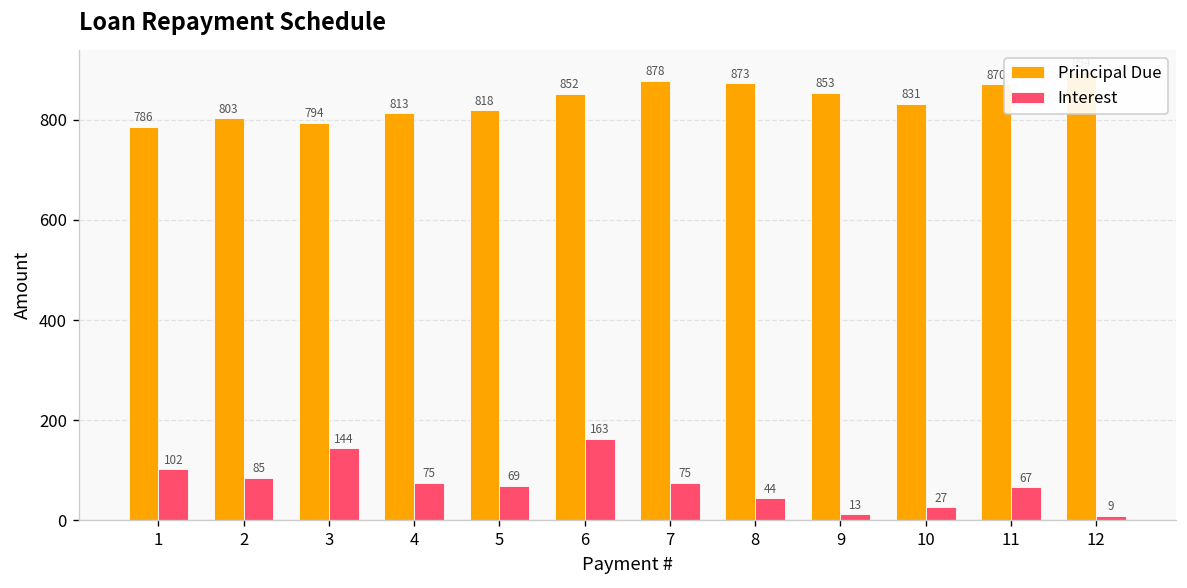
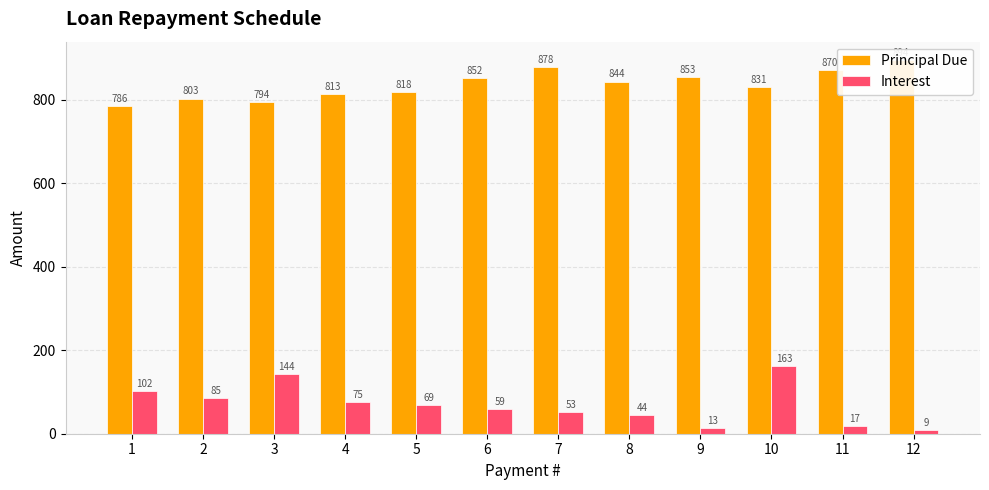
Interest, 6: 163 -> 59
Interest, 7: 75 -> 53
Principal Due, 8: 873 -> 844
Interest, 10: 27 -> 163
Interest, 11: 67 -> 17
